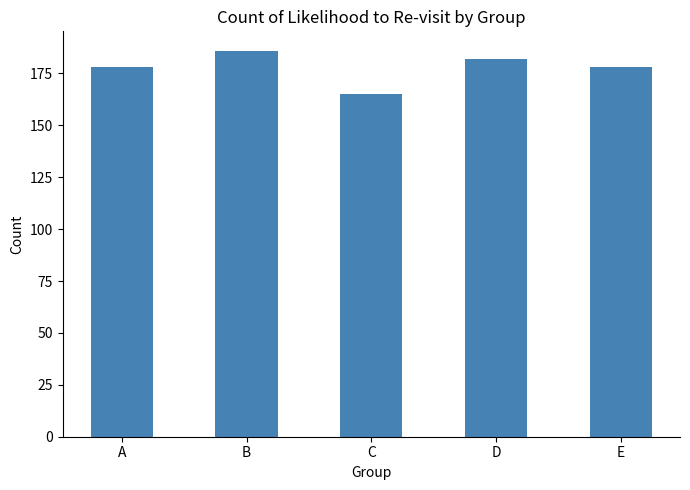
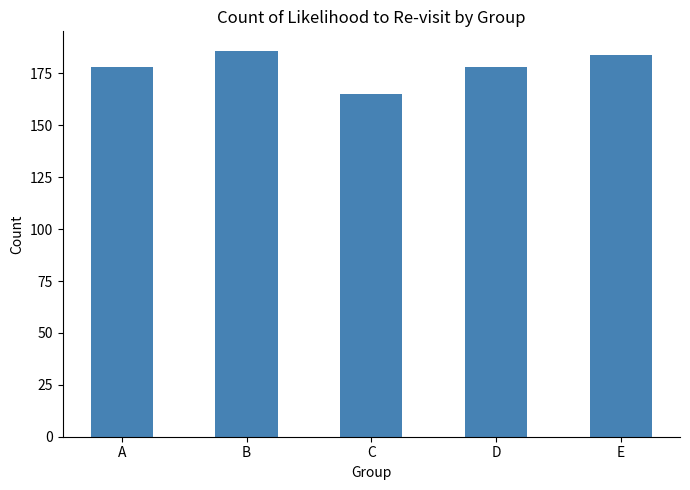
D: 182 -> 178
E: 178 -> 184
